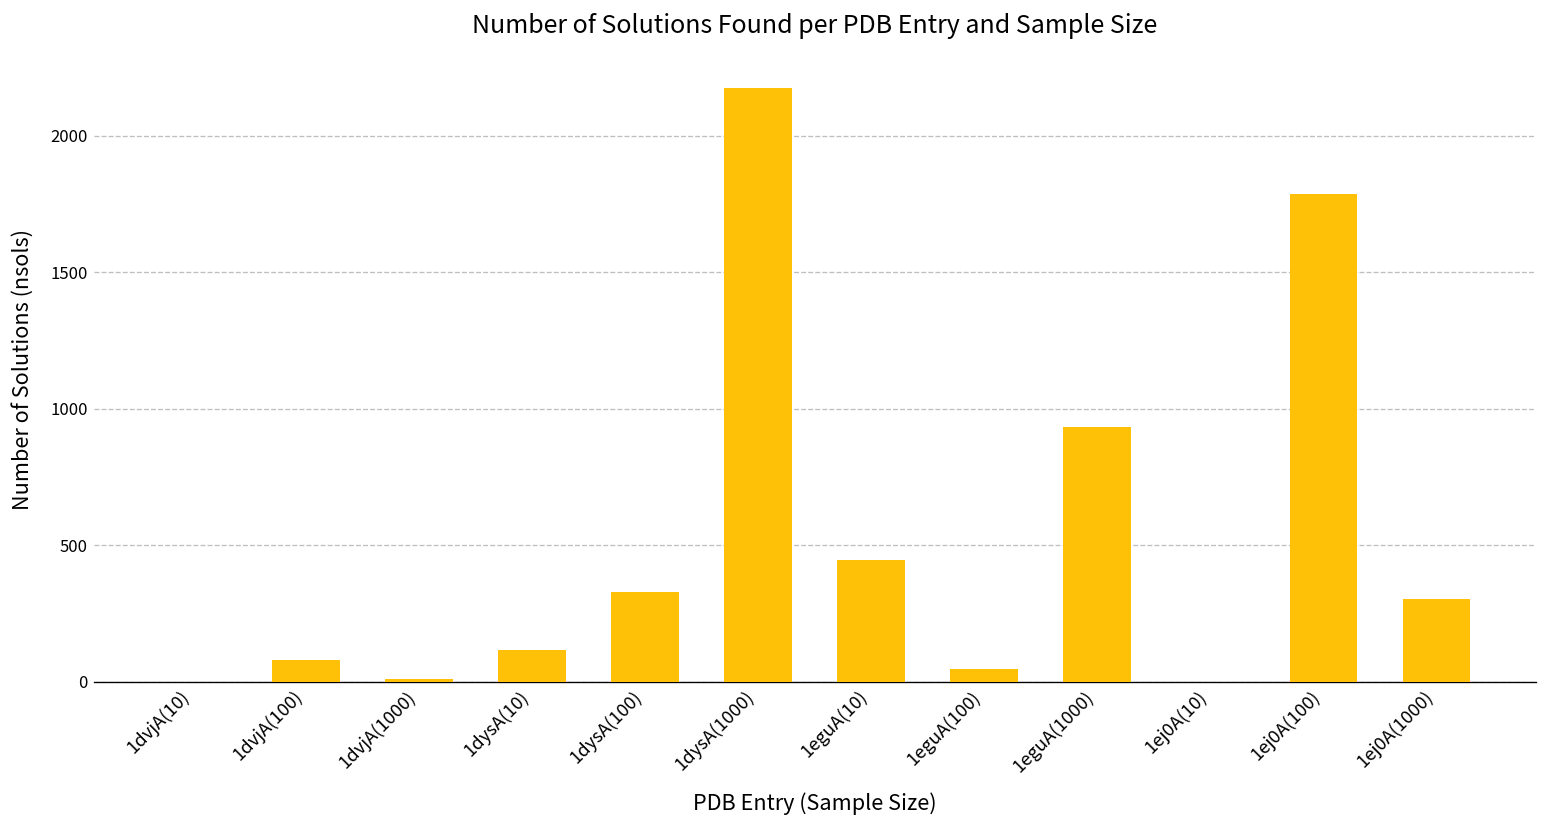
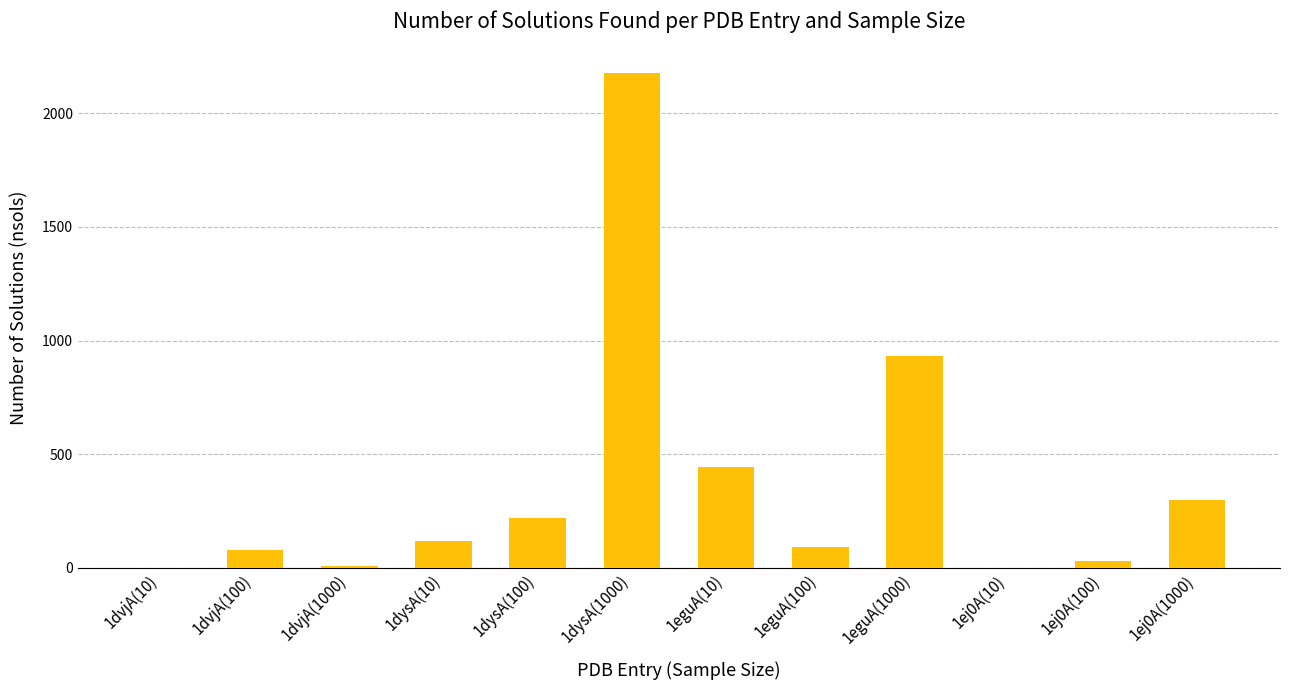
1dysA(100): 330 -> 220
1eguA(100): 50 -> 90
1ej0A(100): 1790 -> 30
